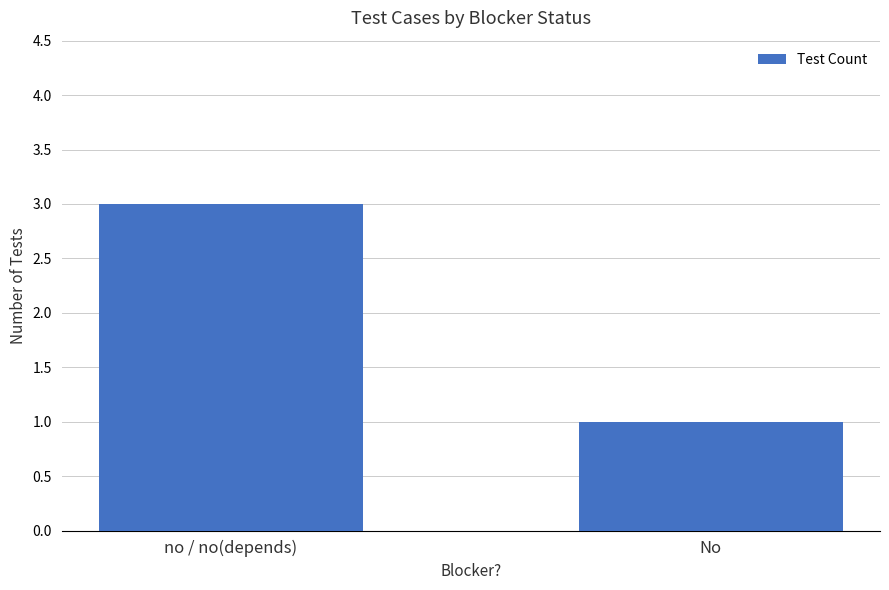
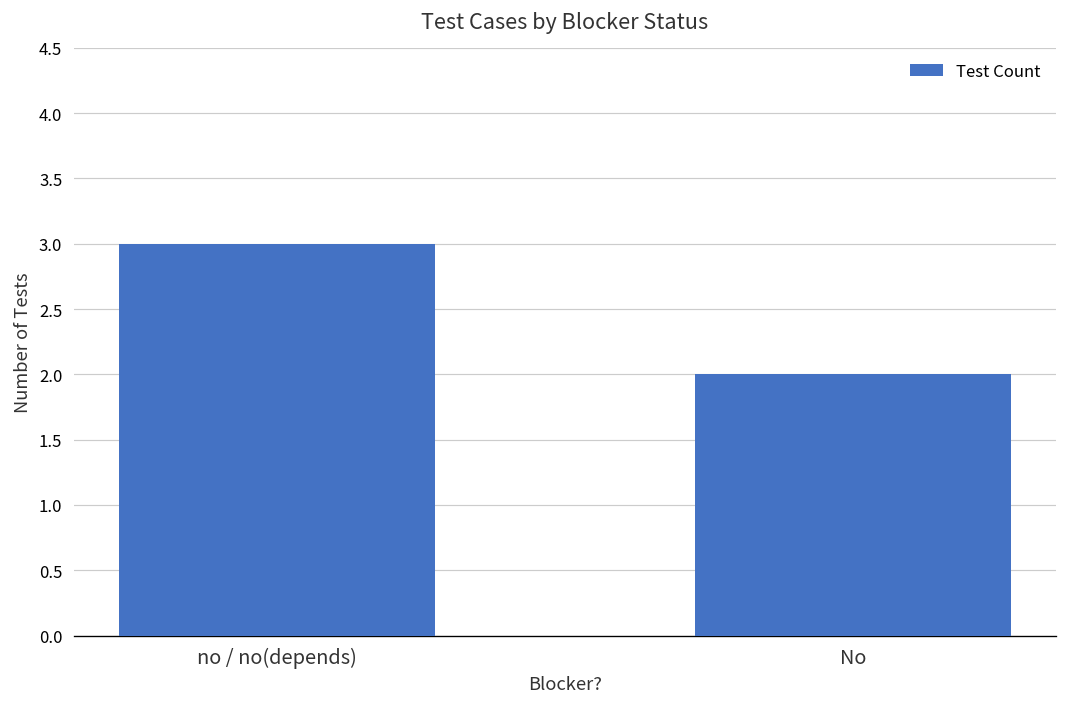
No: 1 -> 2
